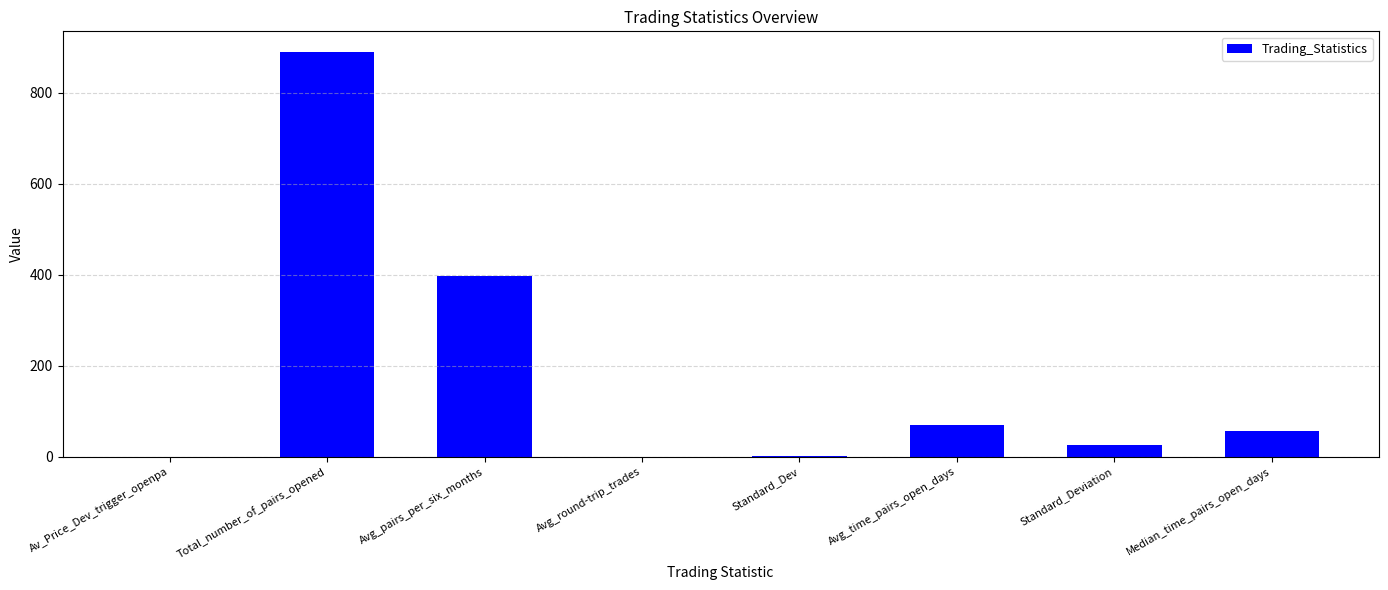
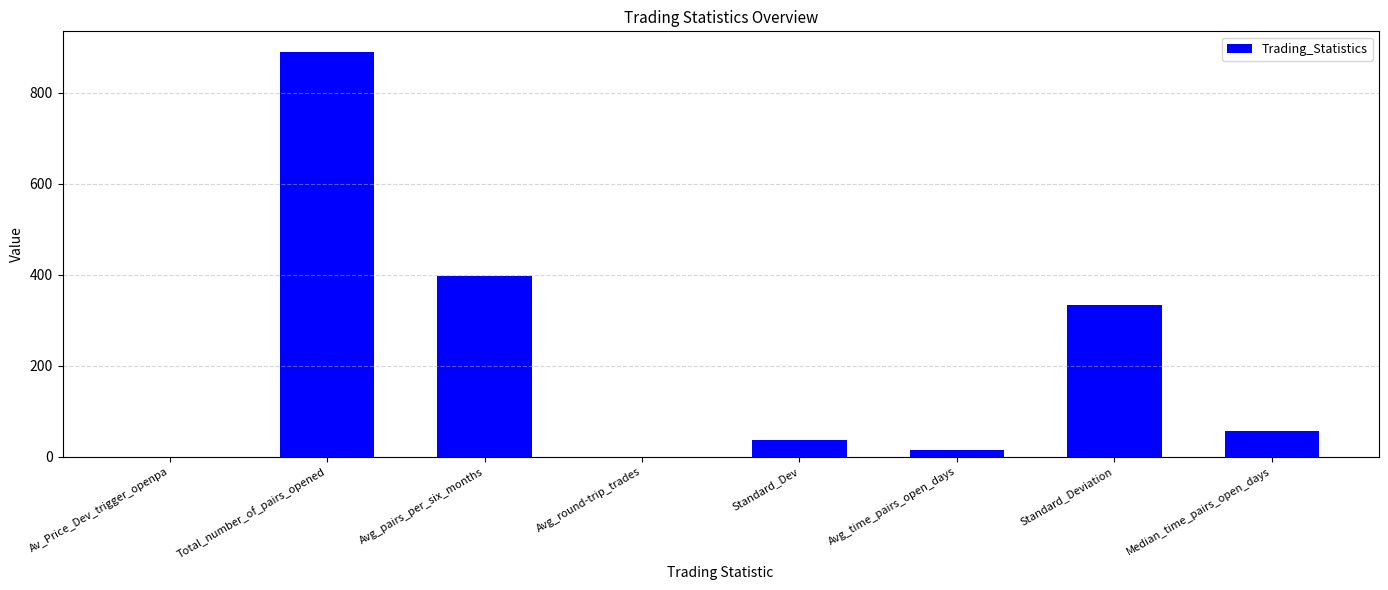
Standard_Dev: 0 -> 40
Avg_time_pairs_open_days: 70 -> 10
Standard_Deviation: 30 -> 330
